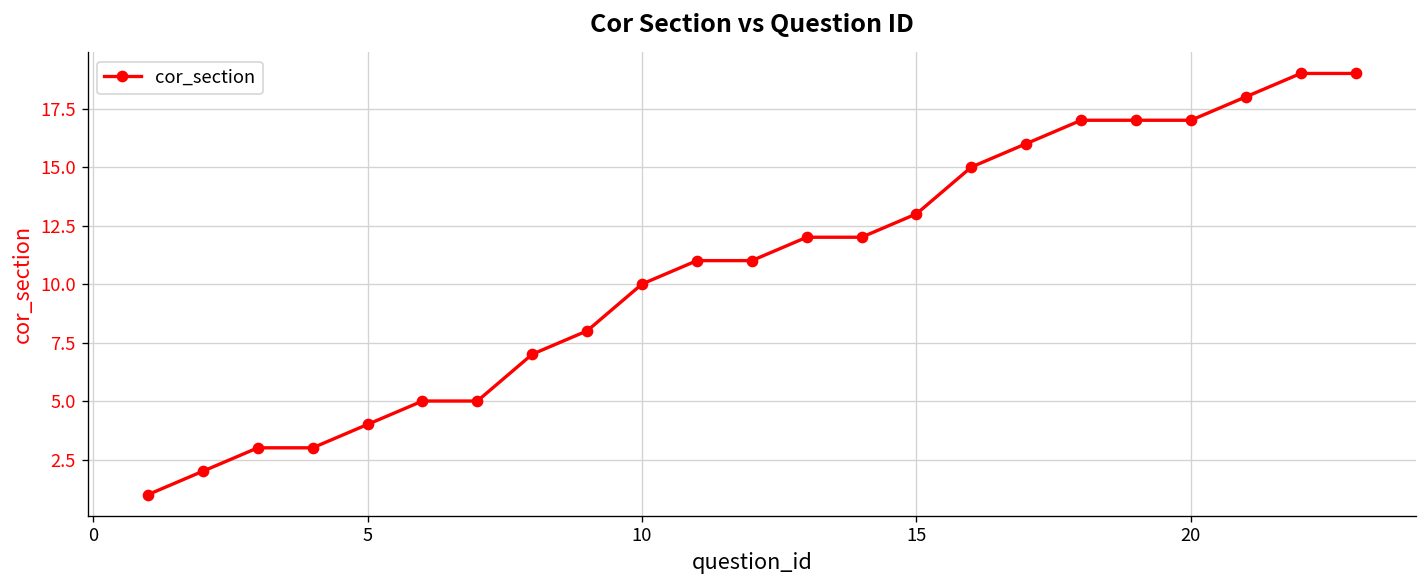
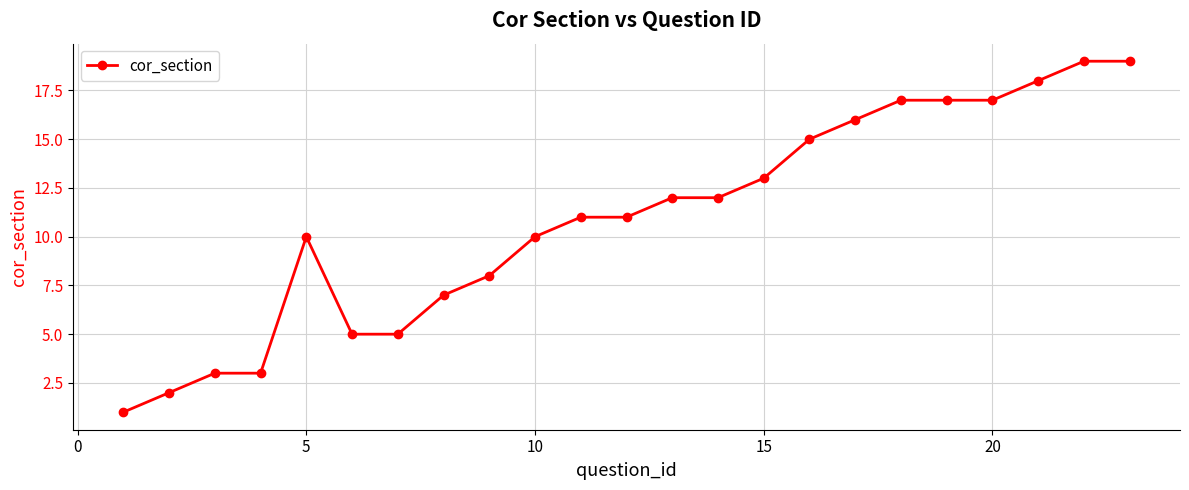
5: 4 -> 10
